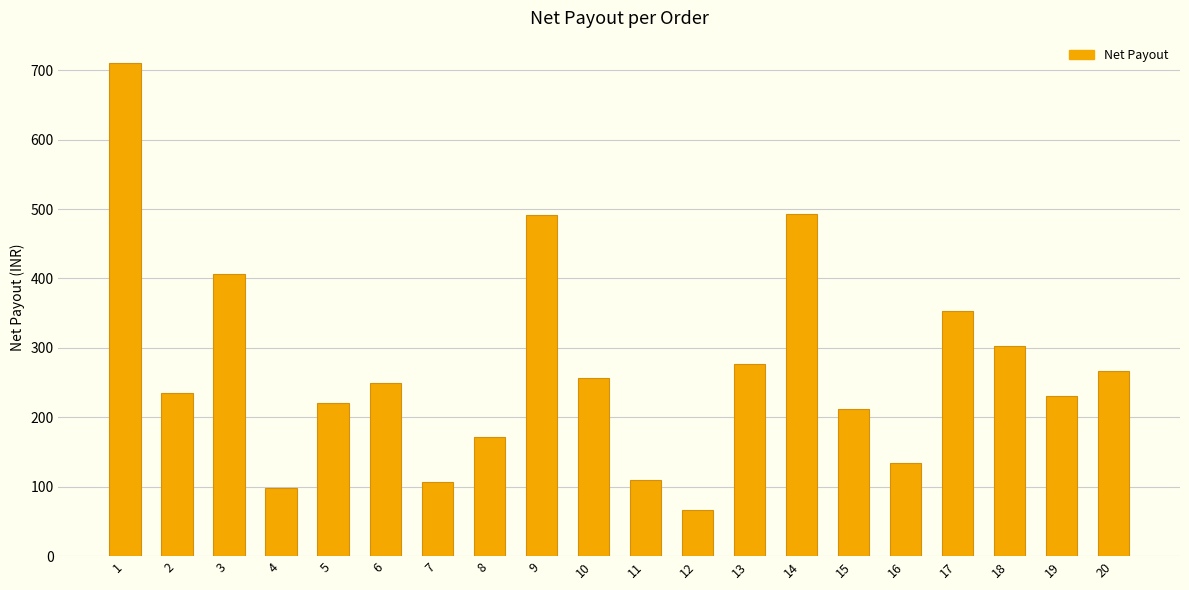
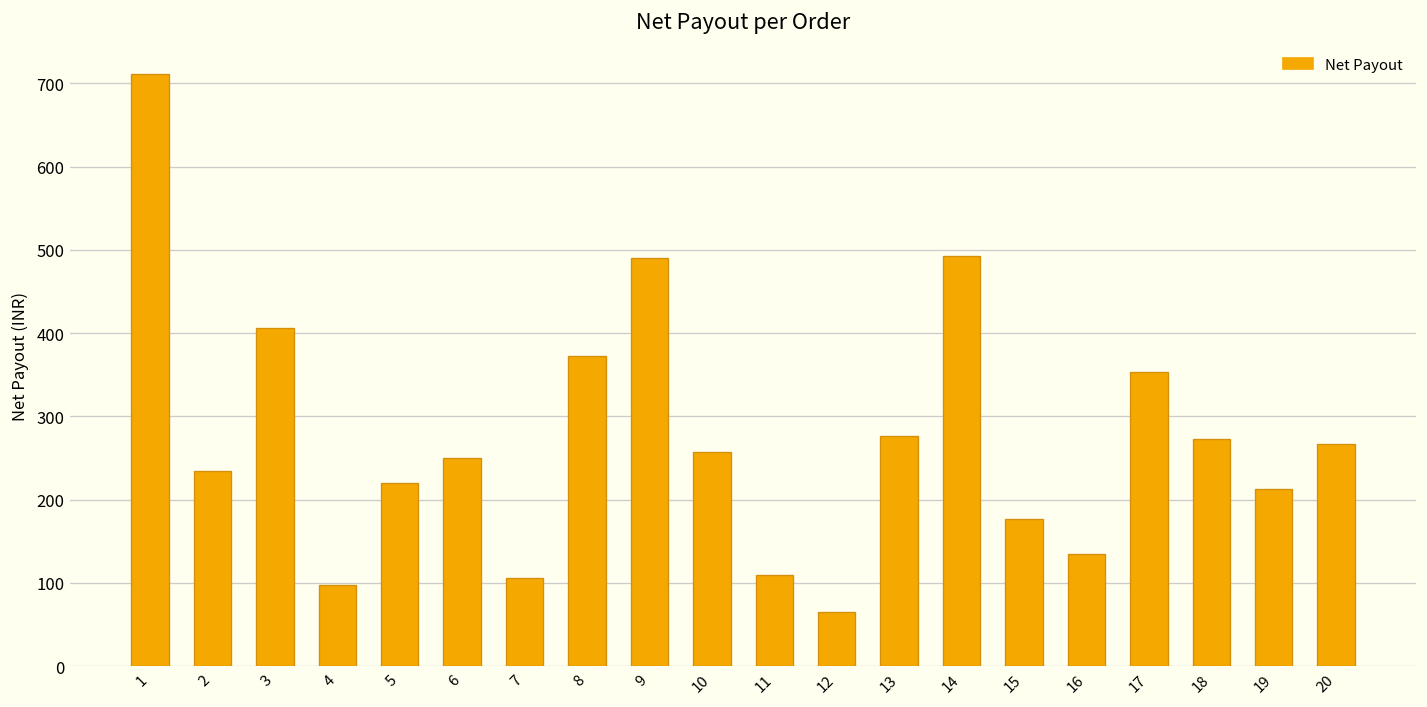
8: 170 -> 370
15: 210 -> 180
18: 300 -> 270
19: 230 -> 210
